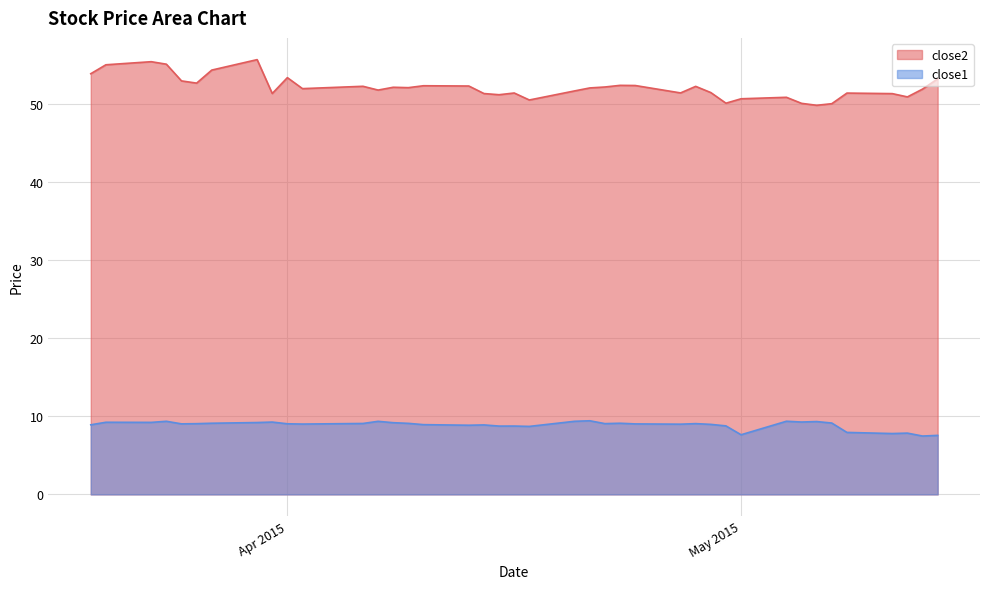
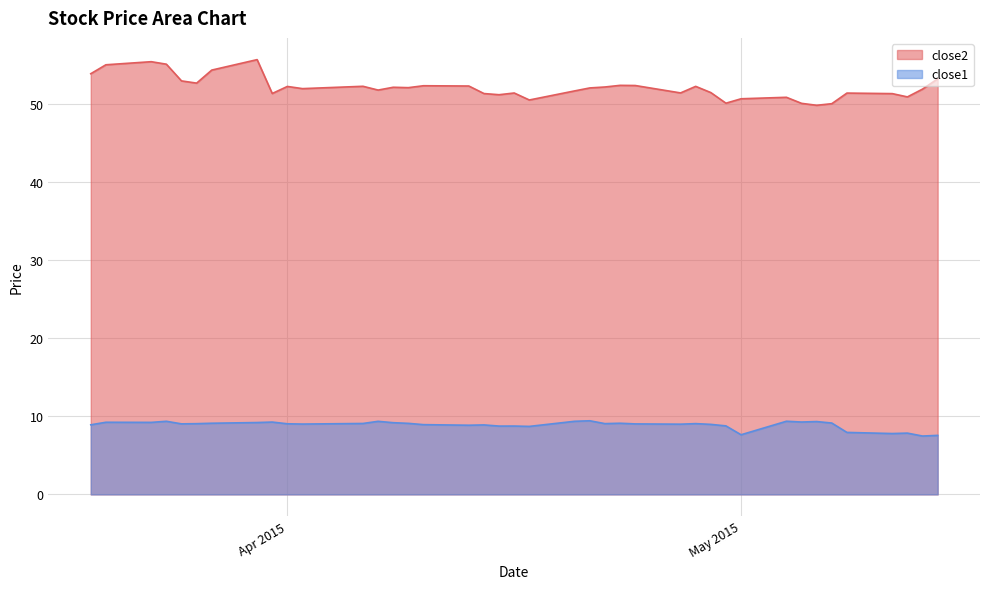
close2, Apr 2015: 53 -> 52
